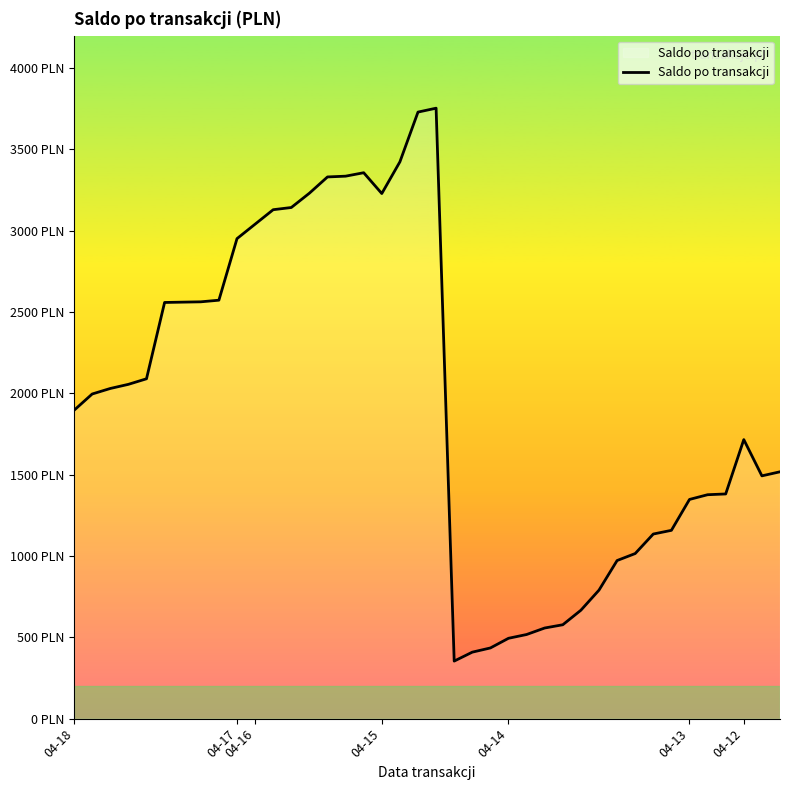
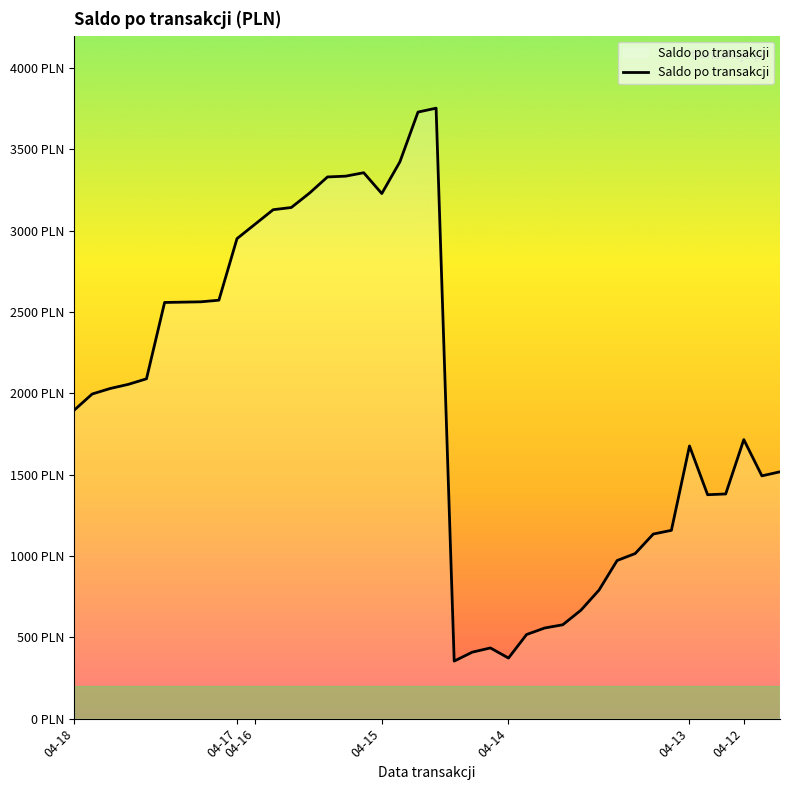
04-14: 490 PLN -> 370 PLN
04-13: 1350 PLN -> 1680 PLN
